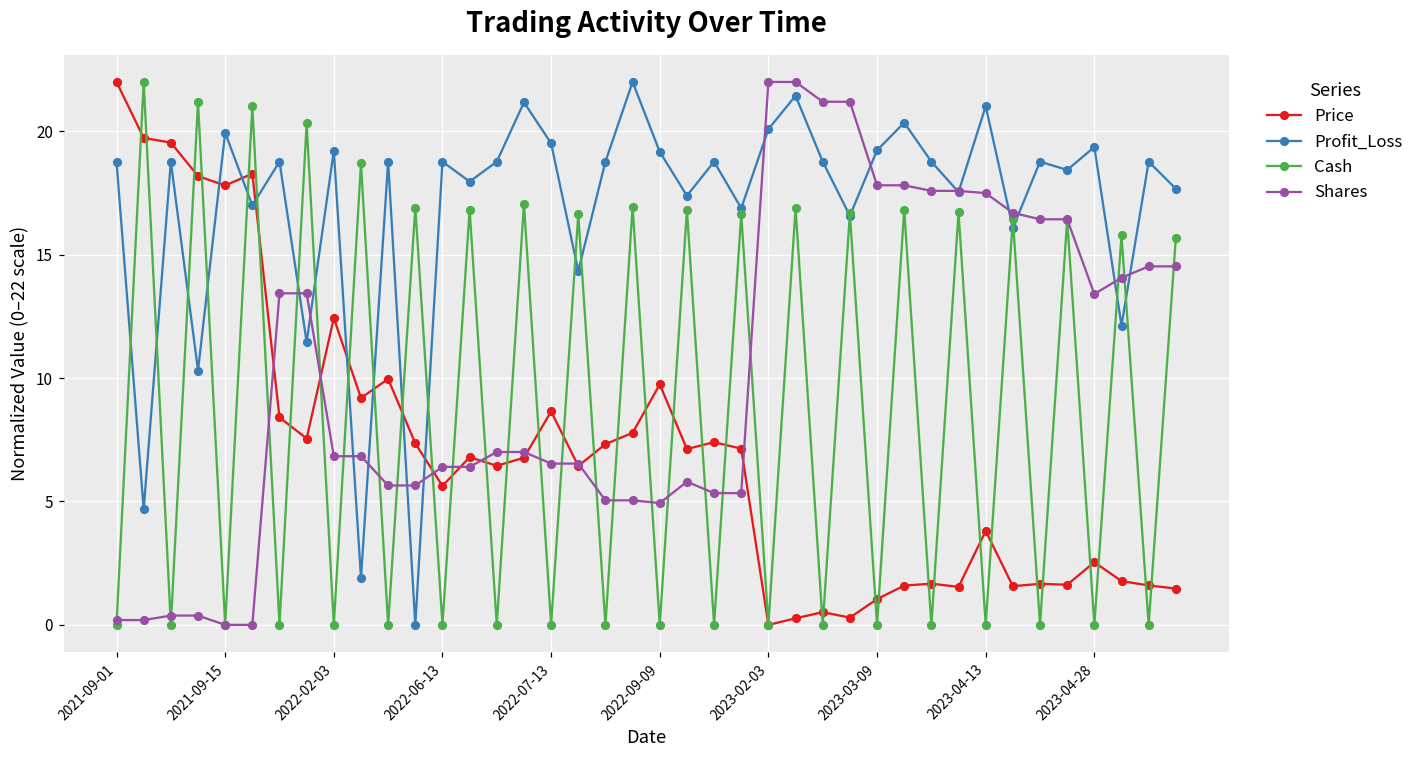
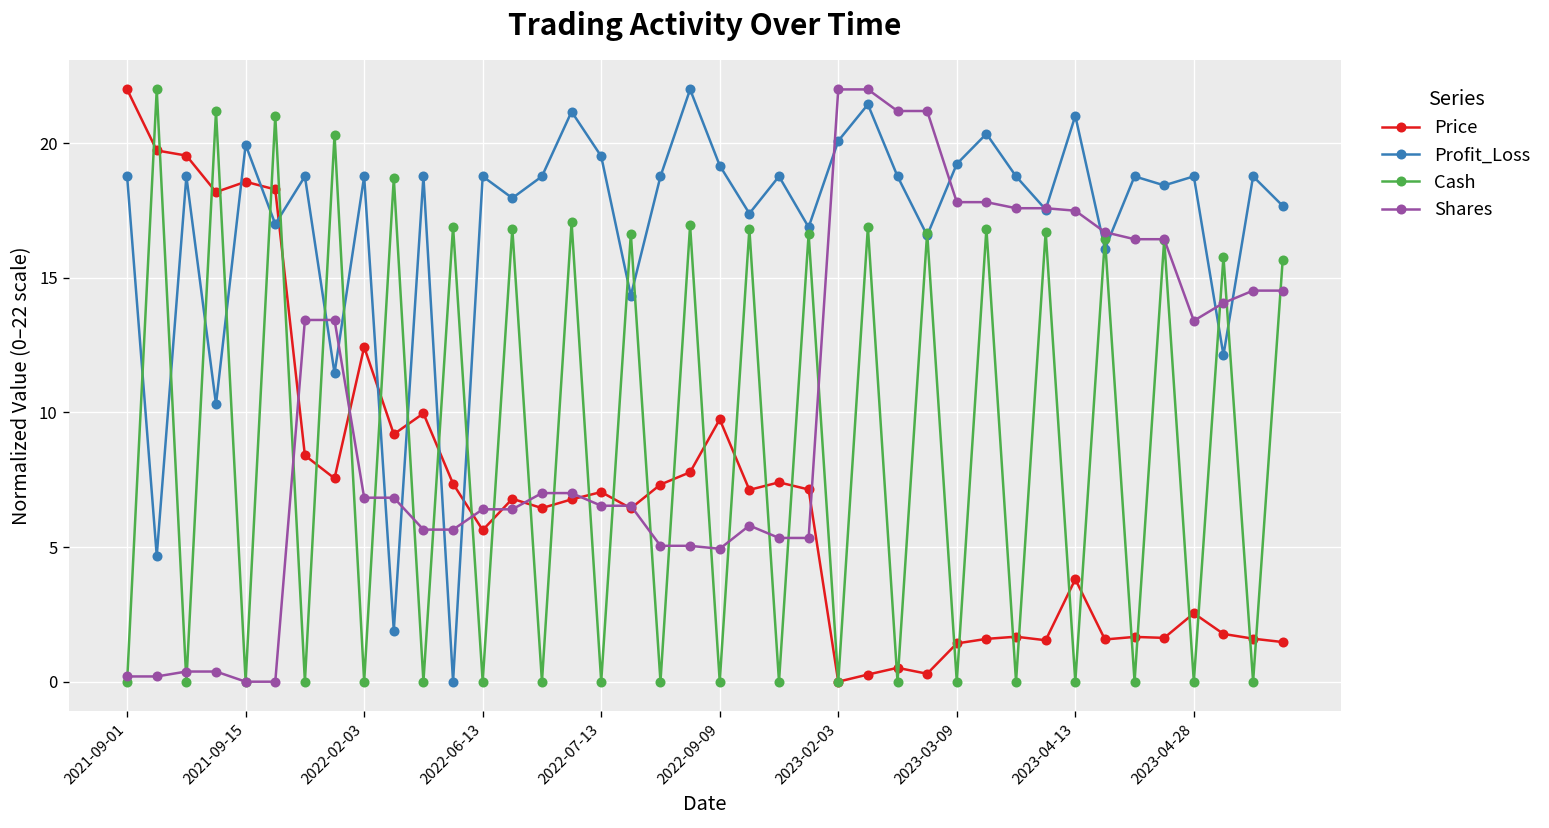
Price, 2021-09-15: 17.8 -> 18.6
Profit_Loss, 2022-02-03: 19.2 -> 18.8
Price, 2022-07-13: 8.6 -> 7.0
Price, 2023-03-09: 1.0 -> 1.4
Profit_Loss, 2023-04-28: 19.4 -> 18.8
